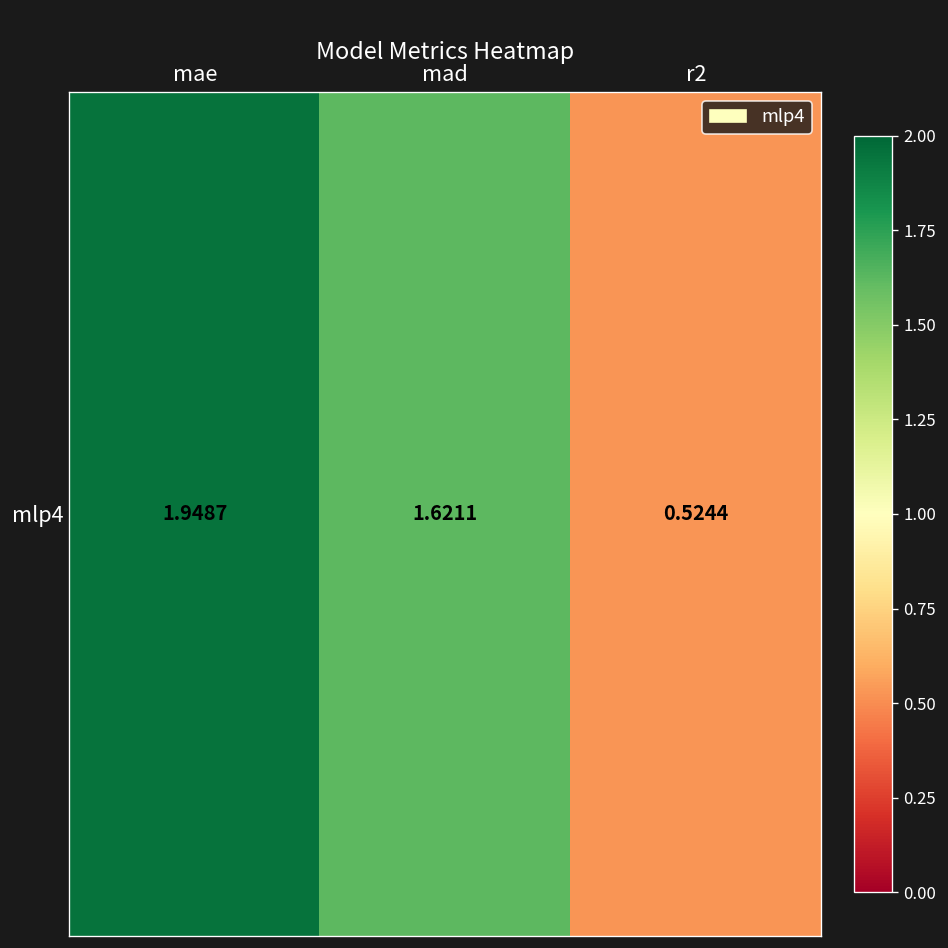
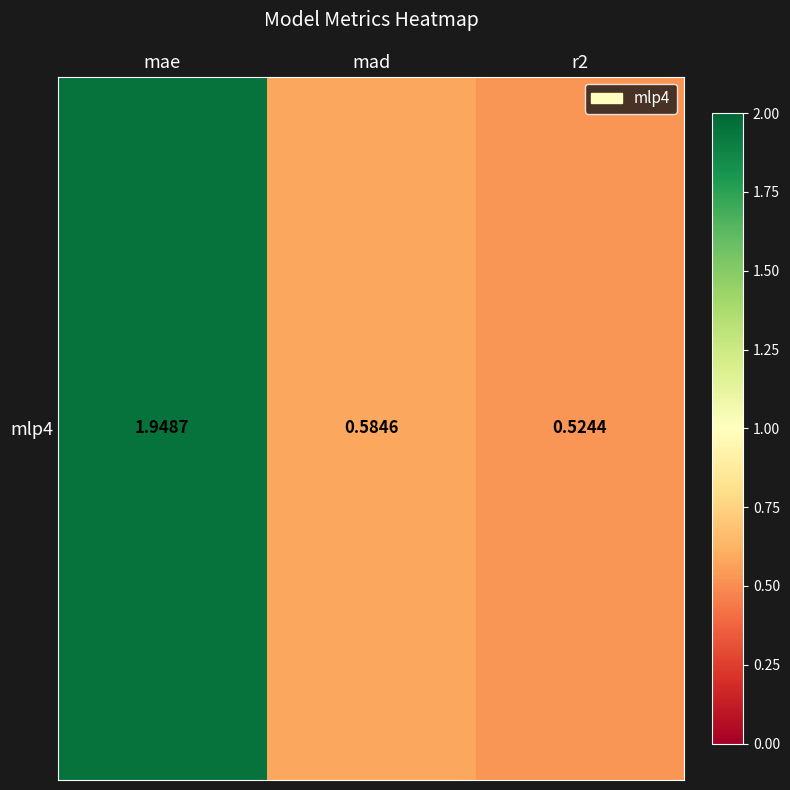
mlp4, mad: 1.6211 -> 0.5846
